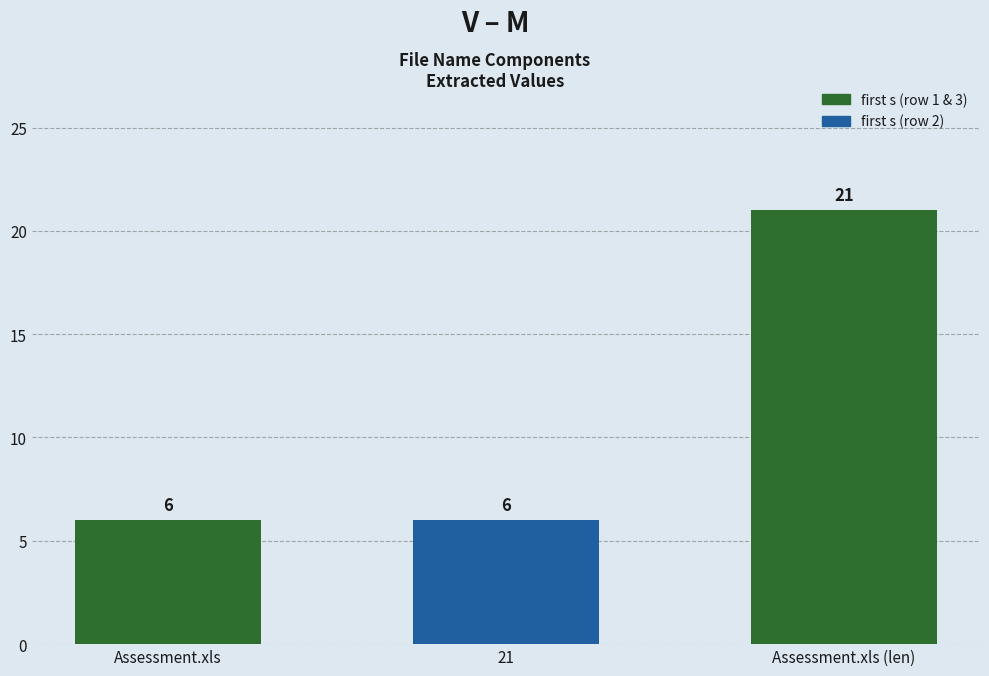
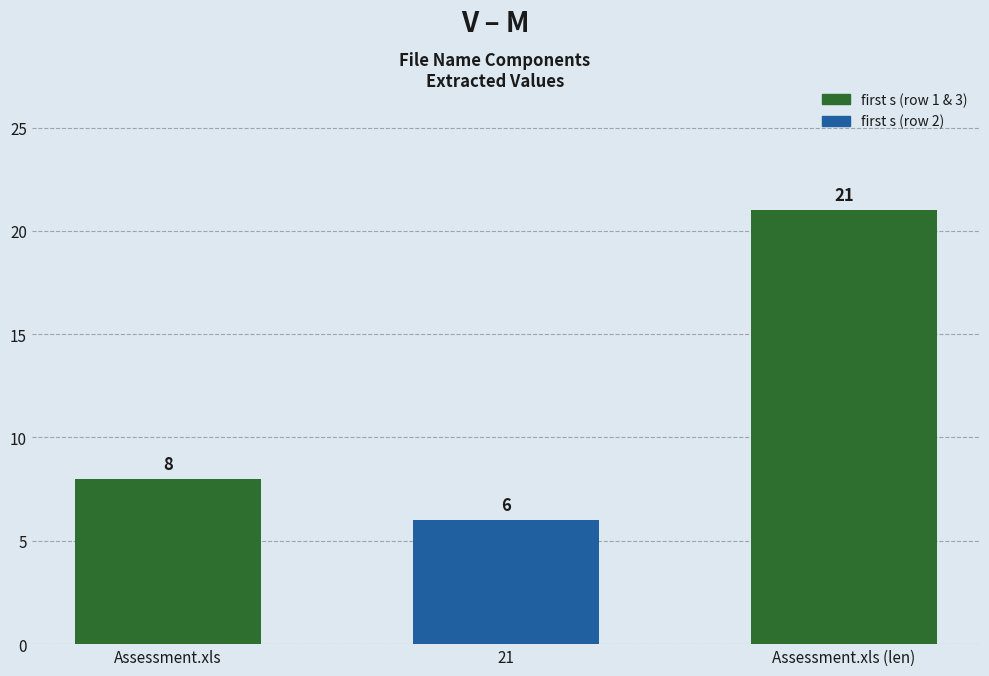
Assessment.xls: 6 -> 8
